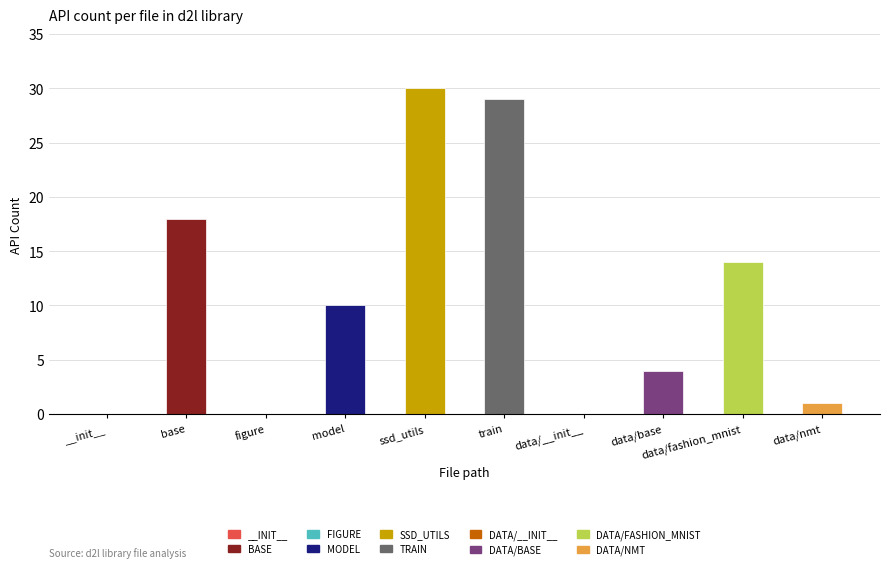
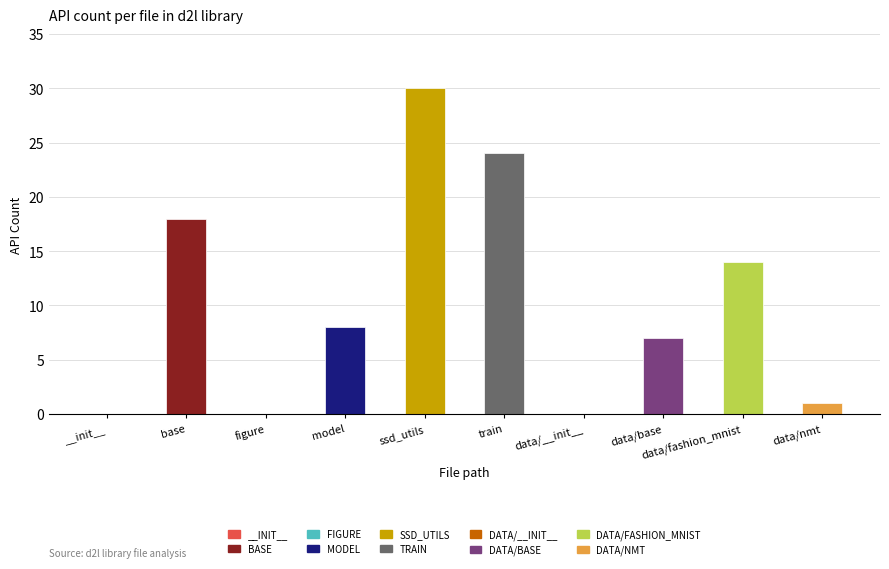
model: 10 -> 8
train: 29 -> 24
data/base: 4 -> 7
